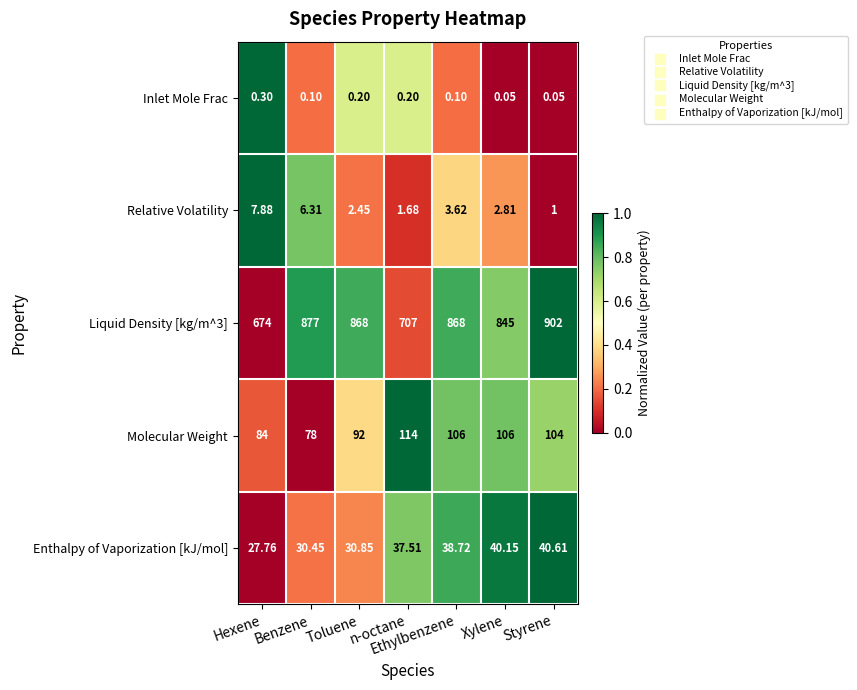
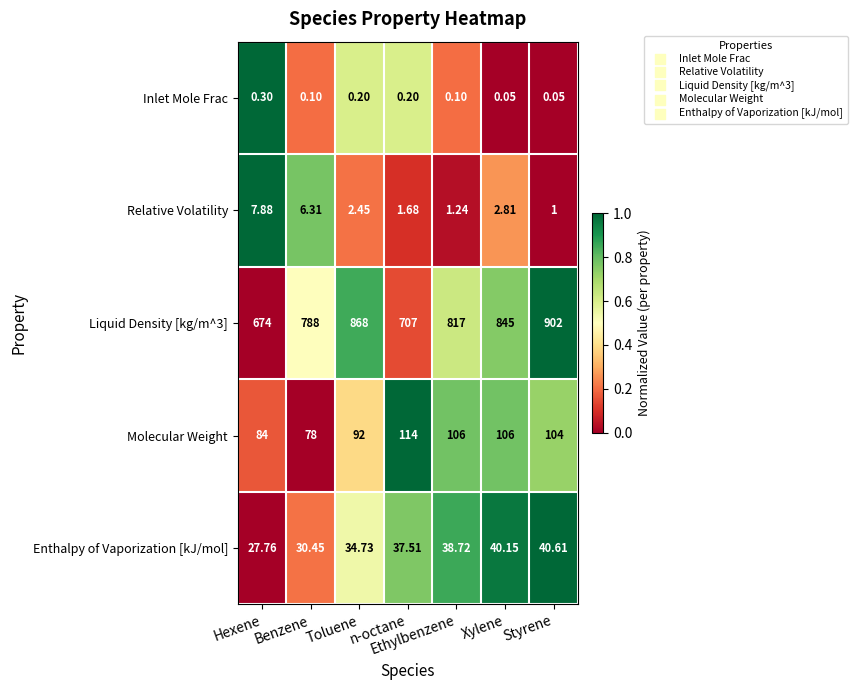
Relative Volatility, Ethylbenzene: 3.62 -> 1.24
Liquid Density [kg/m^3], Benzene: 877 -> 788
Liquid Density [kg/m^3], Ethylbenzene: 868 -> 817
Enthalpy of Vaporization [kJ/mol], Toluene: 30.85 -> 34.73
